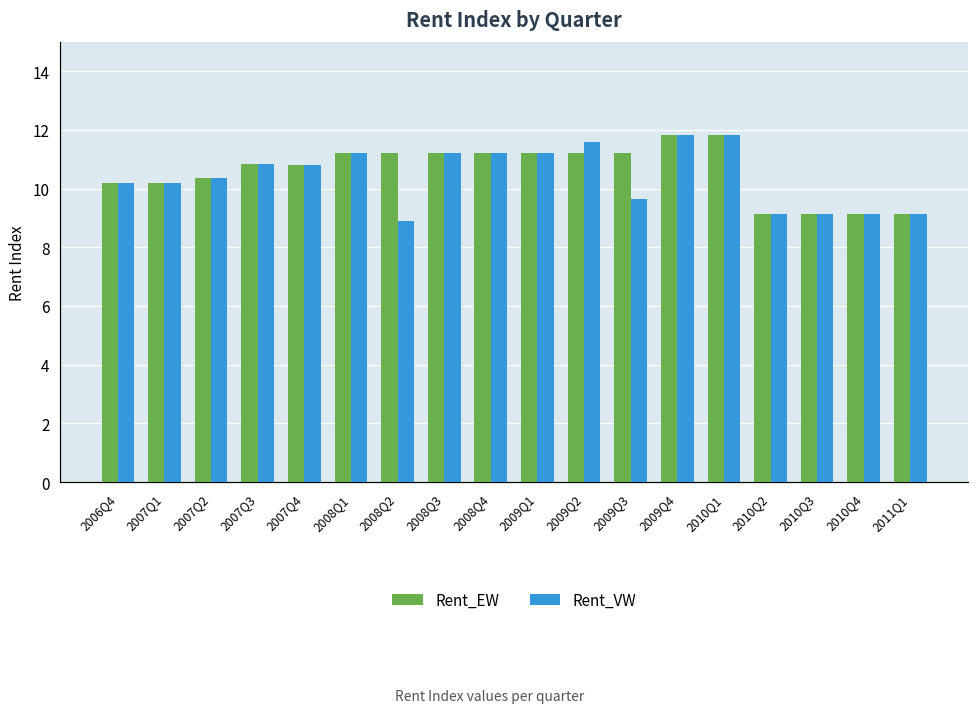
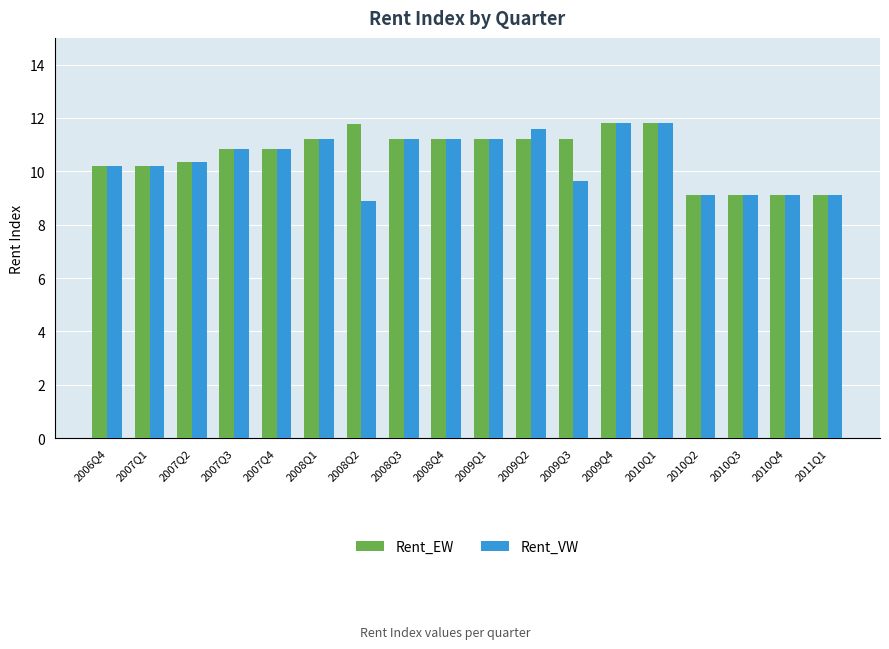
Rent_EW, 2008Q2: 11.2 -> 11.8
